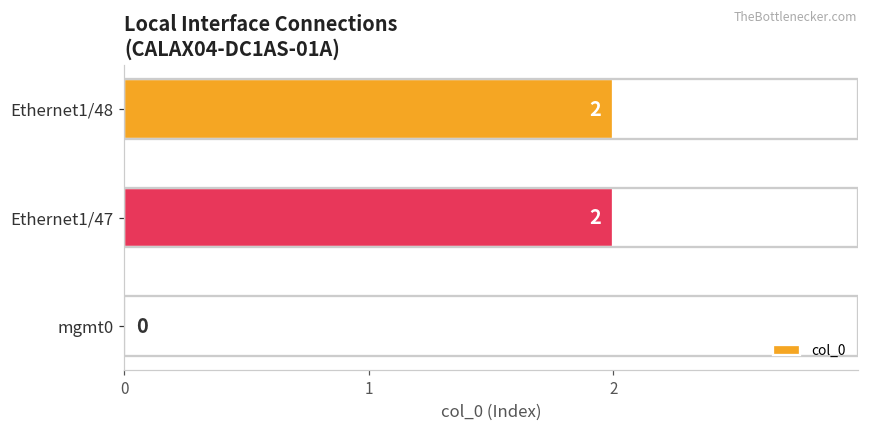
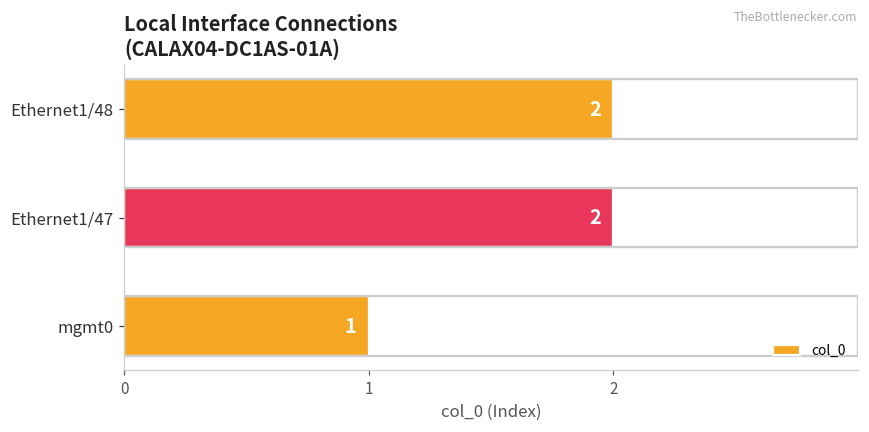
mgmt0: 0 -> 1
